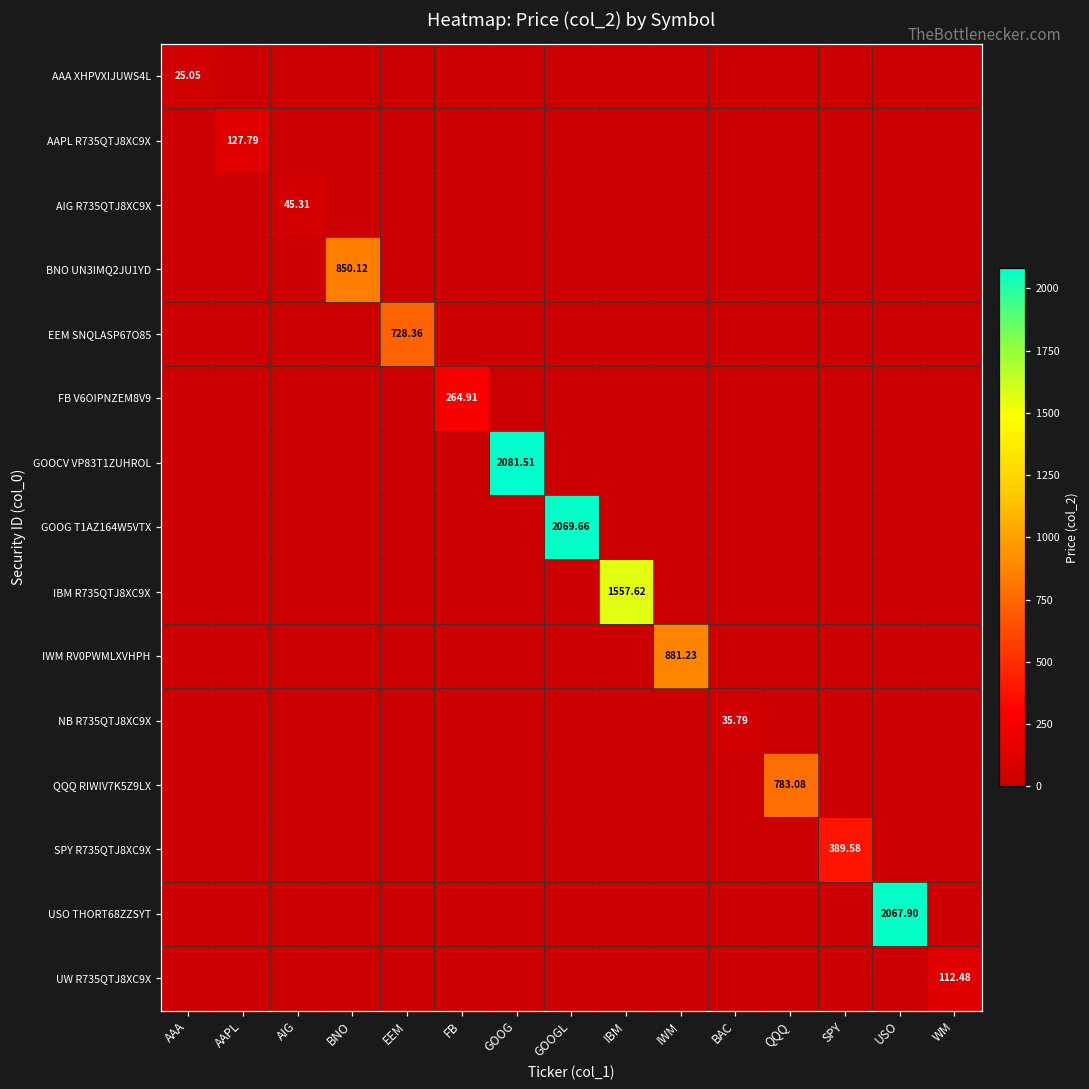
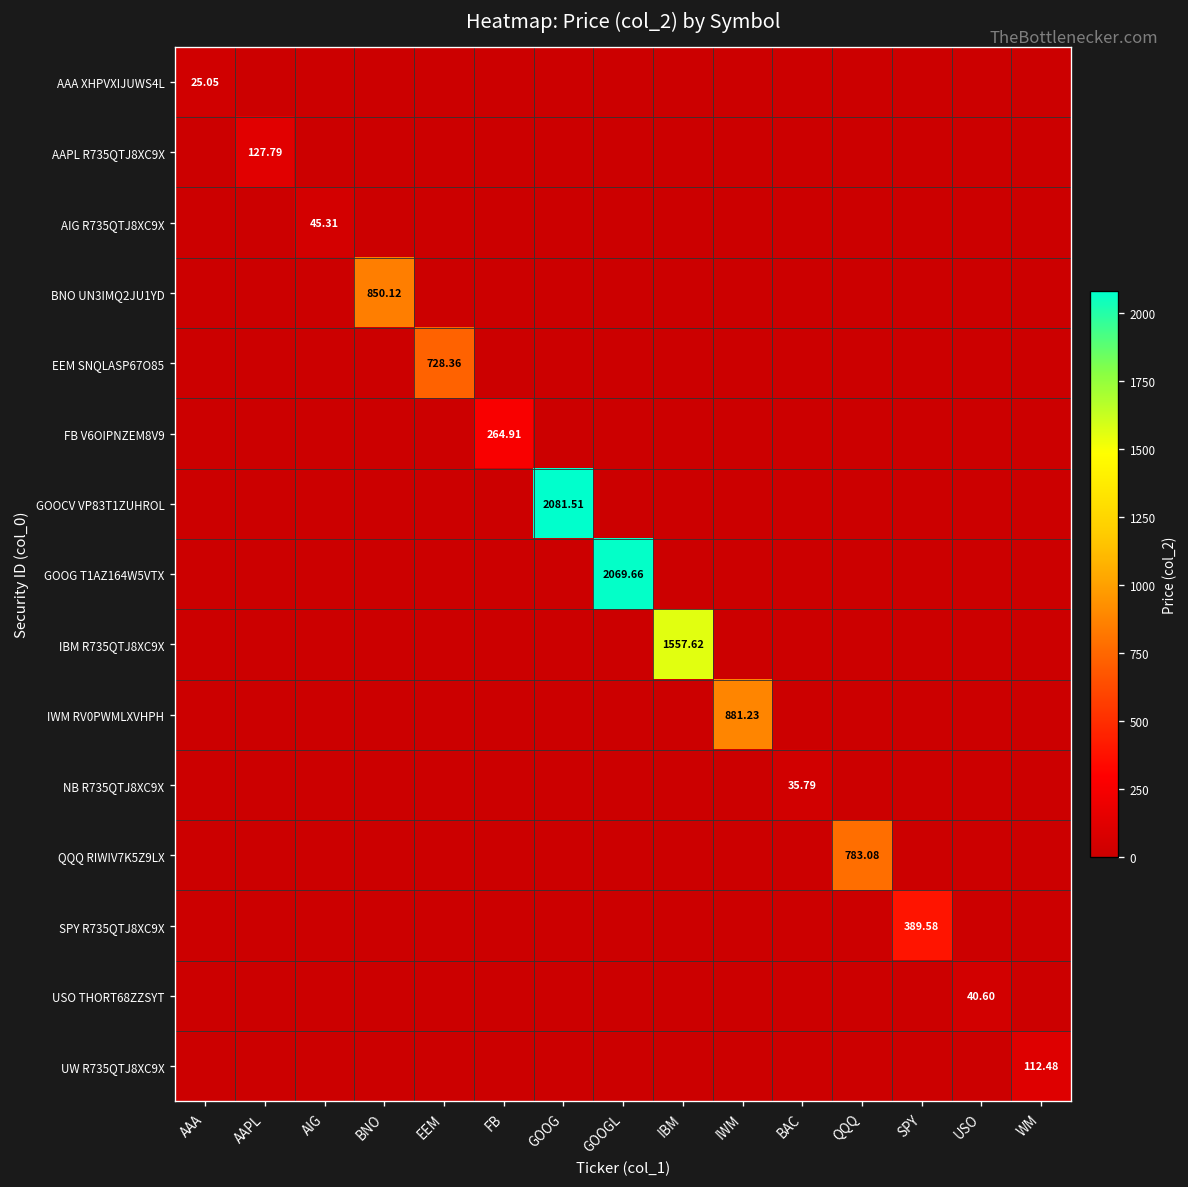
USO THORT68ZZSYT, USO: 2067.90 -> 40.60
